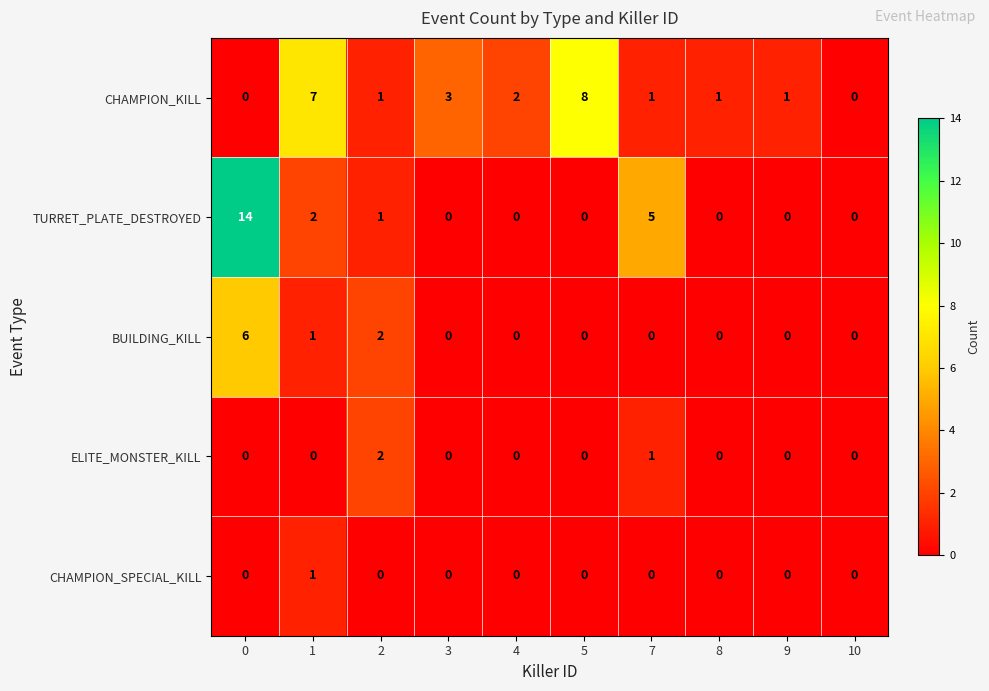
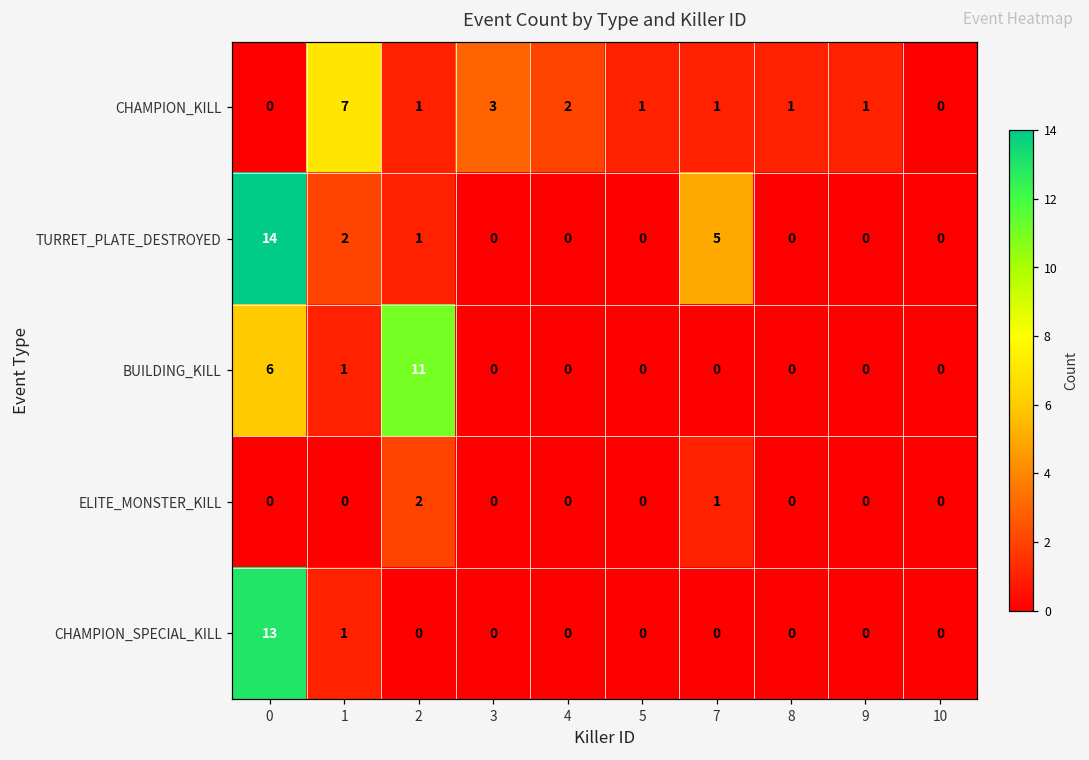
CHAMPION_KILL, 5: 8 -> 1
BUILDING_KILL, 2: 2 -> 11
CHAMPION_SPECIAL_KILL, 0: 0 -> 13
